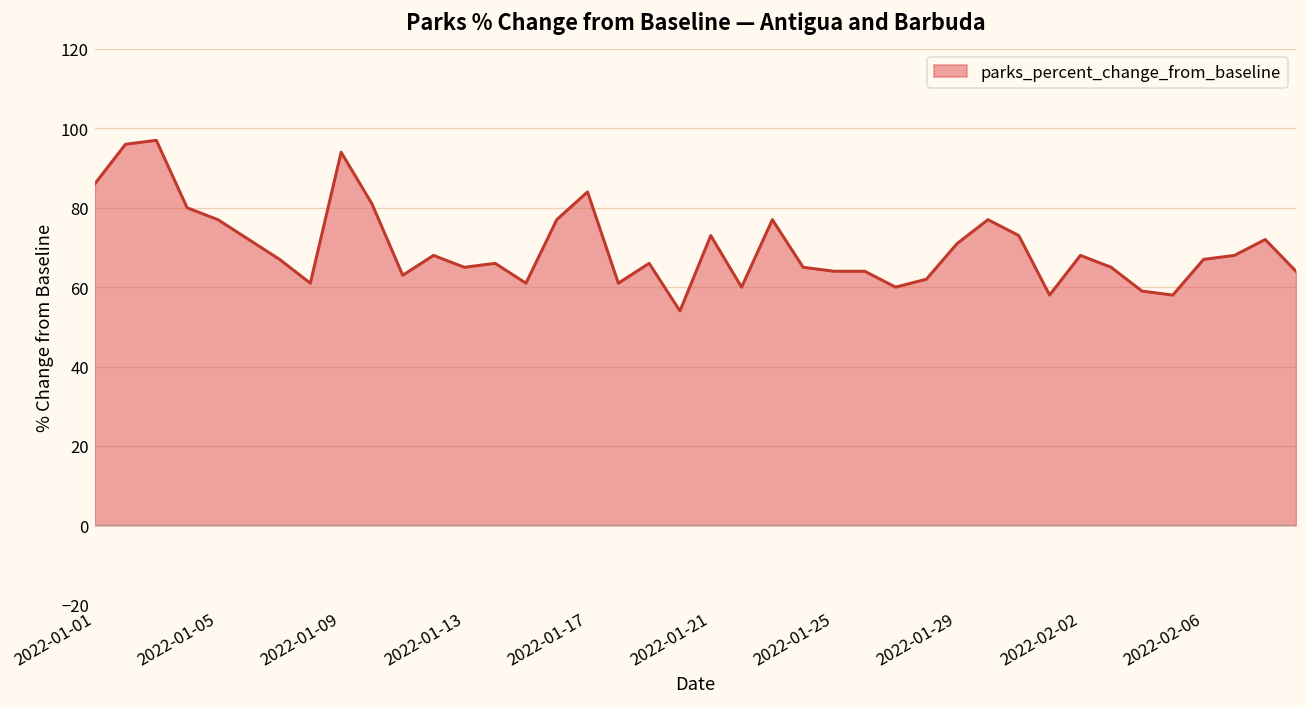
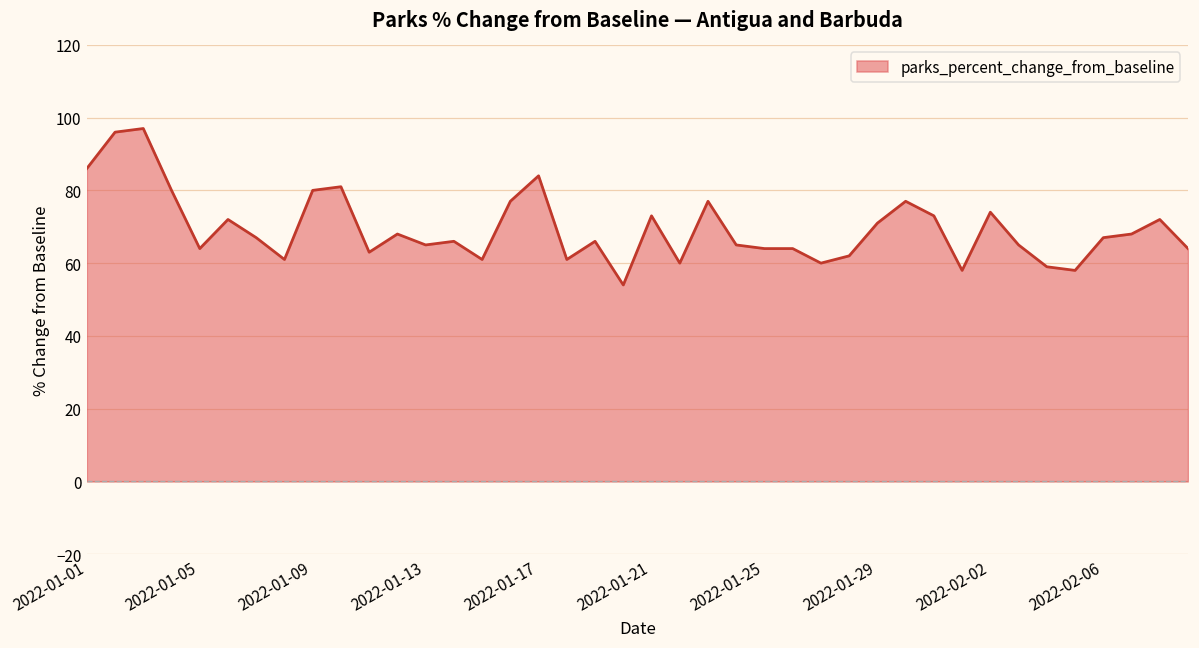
2022-01-05: 77 -> 64
2022-01-09: 94 -> 80
2022-02-02: 68 -> 74
